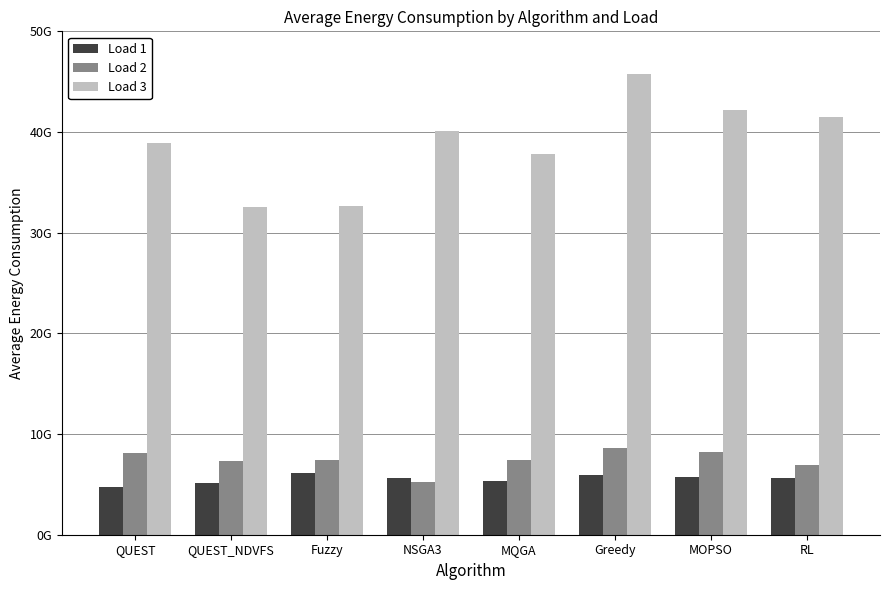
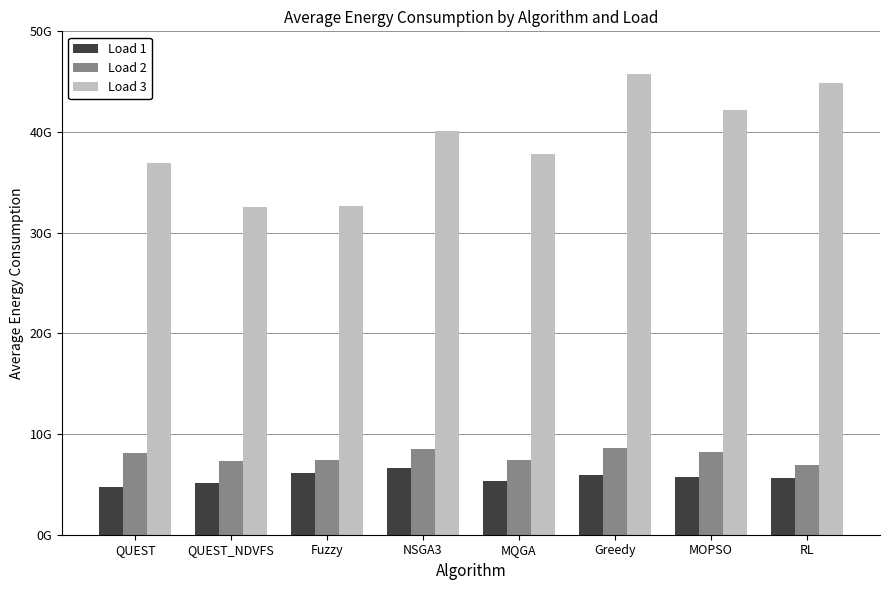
Load 3, QUEST: 38900000000 -> 36900000000
Load 1, NSGA3: 5600000000 -> 6600000000
Load 2, NSGA3: 5200000000 -> 8500000000
Load 3, RL: 41500000000 -> 44900000000
